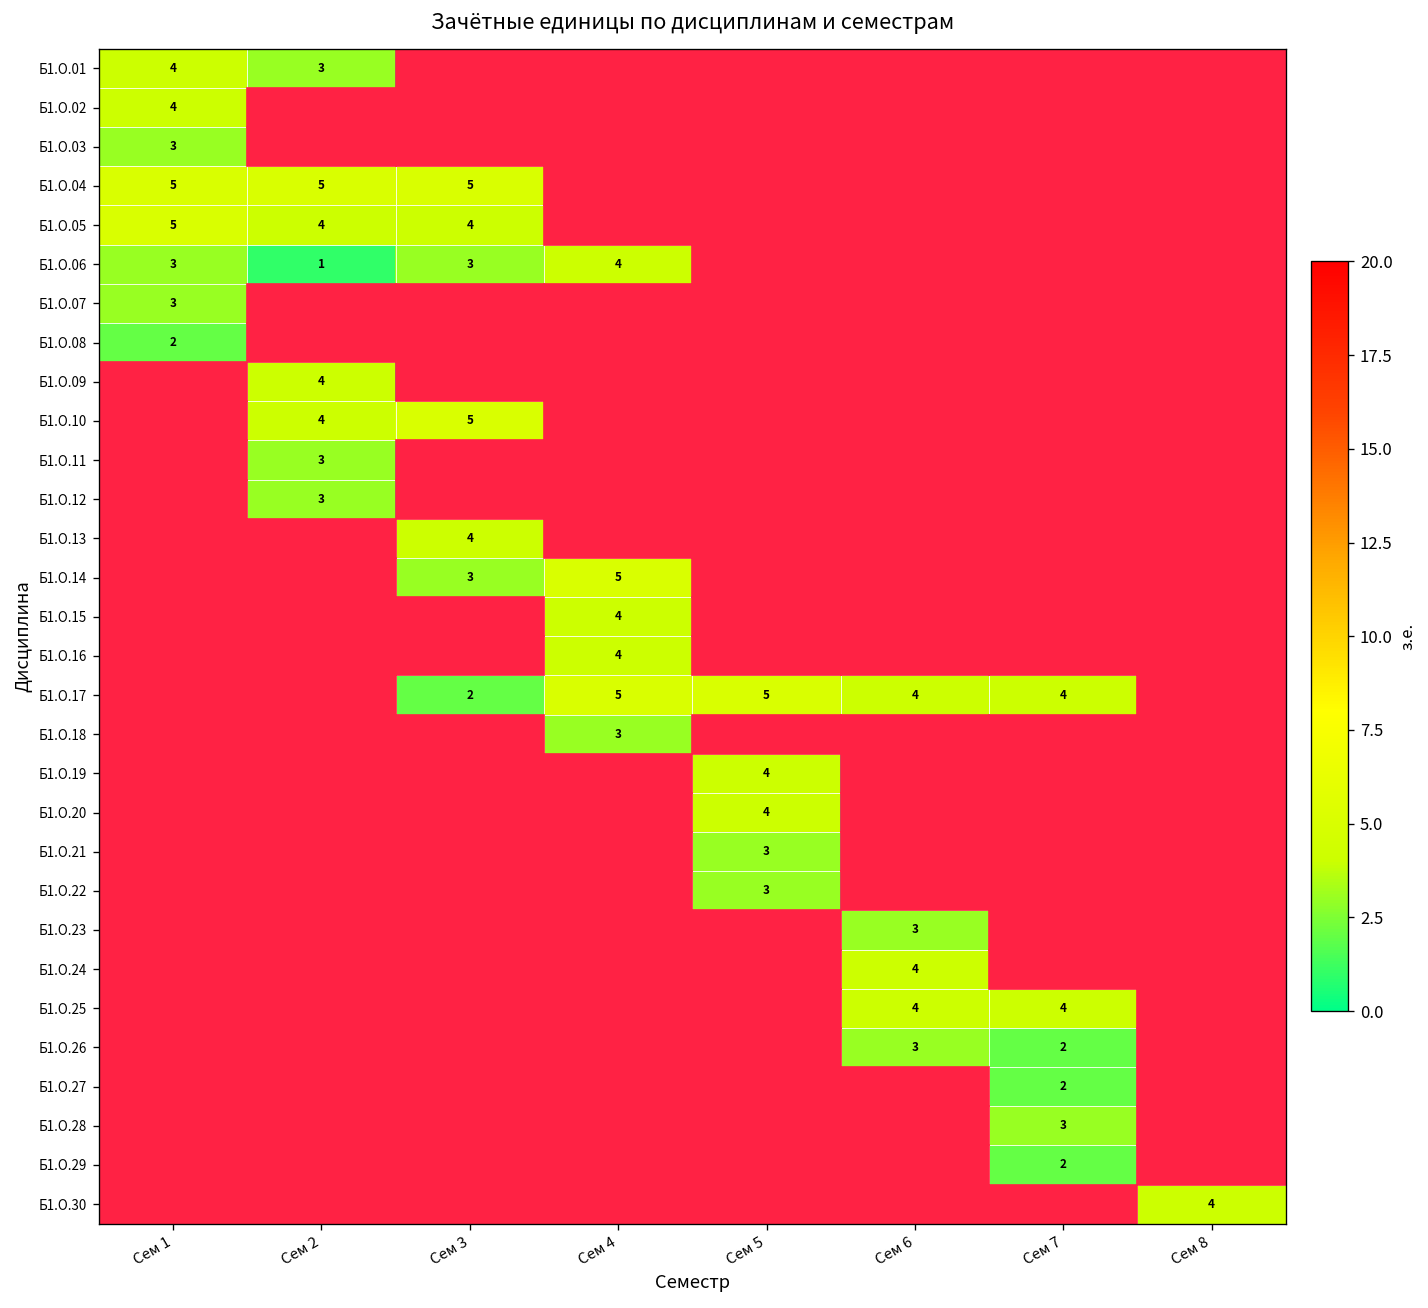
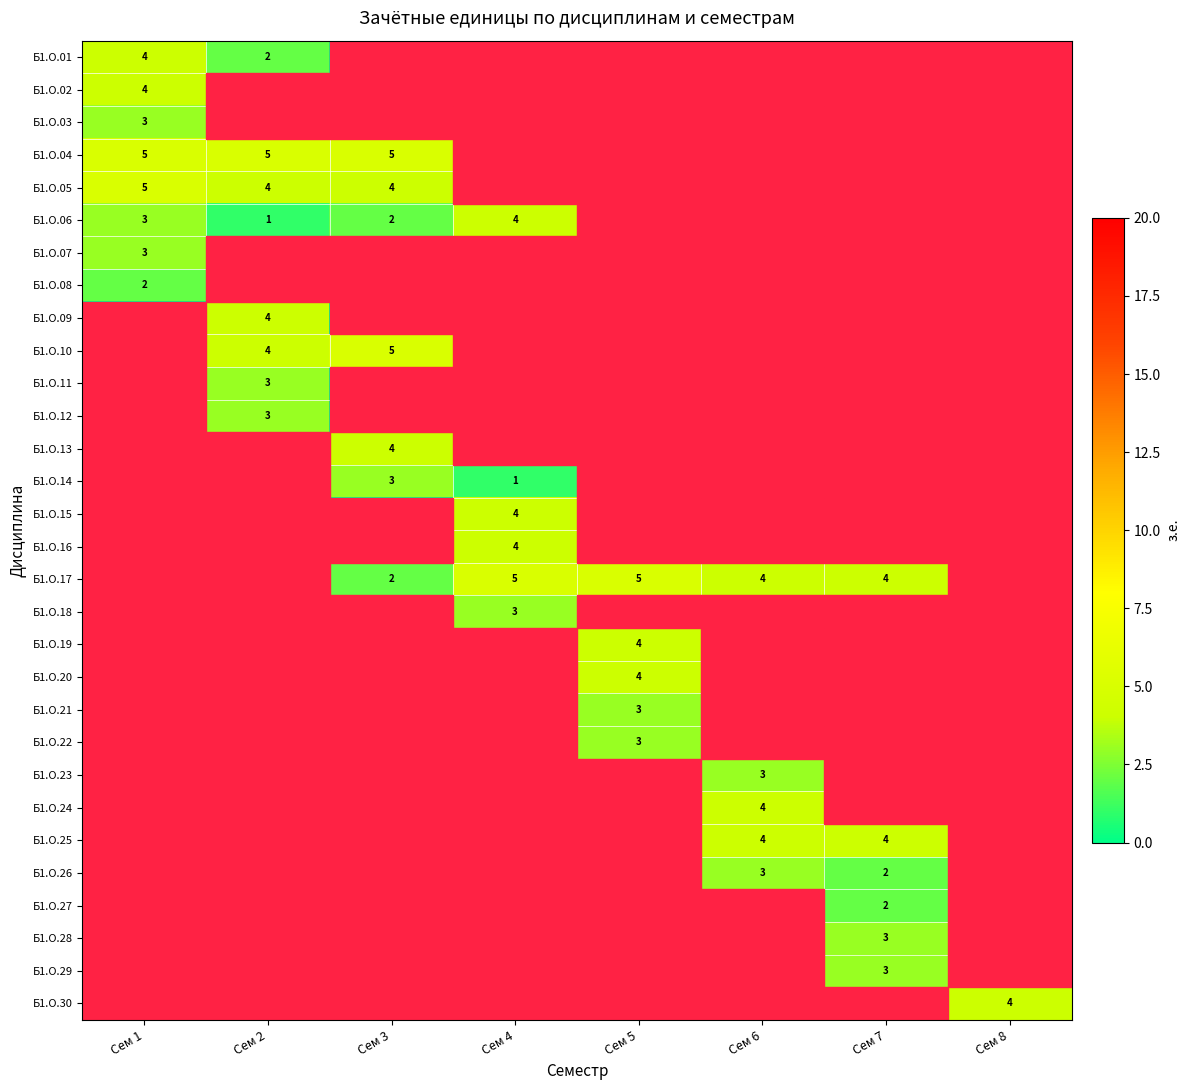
Б1.О.01, Сем 2: 3 -> 2
Б1.О.06, Сем 3: 3 -> 2
Б1.О.14, Сем 4: 5 -> 1
Б1.О.29, Сем 7: 2 -> 3
